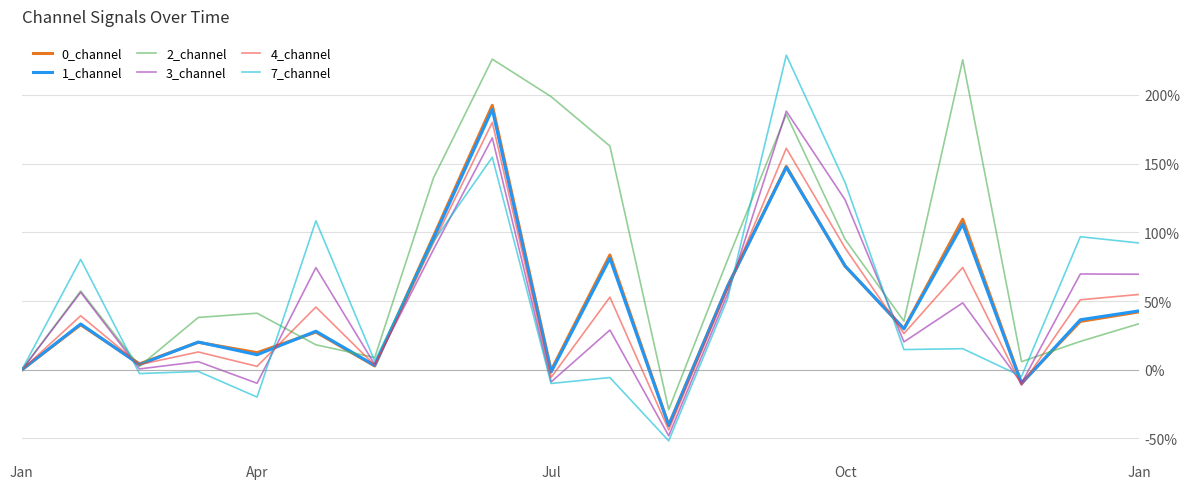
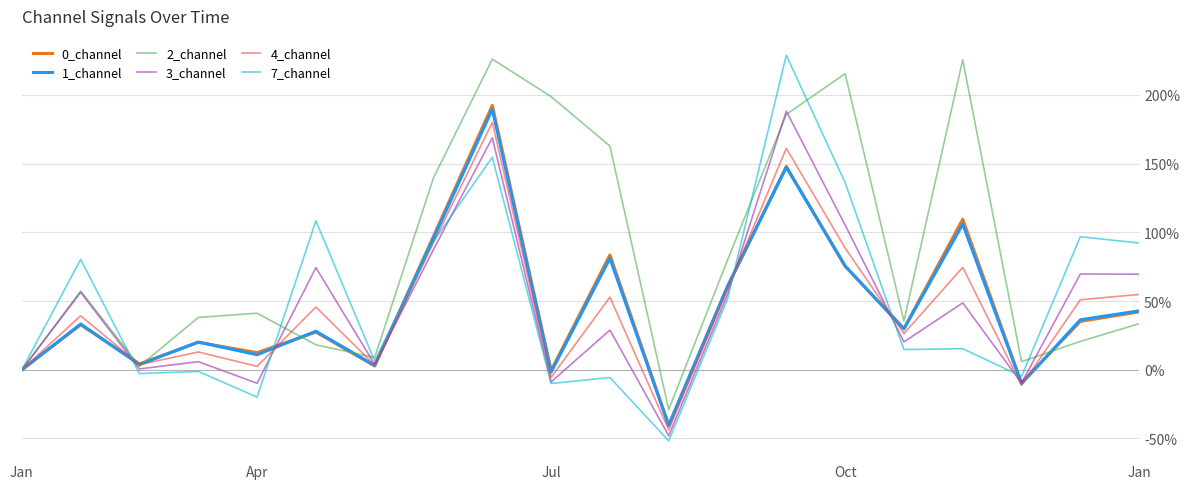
2_channel, Oct: 95% -> 215%
3_channel, Oct: 124% -> 105%
